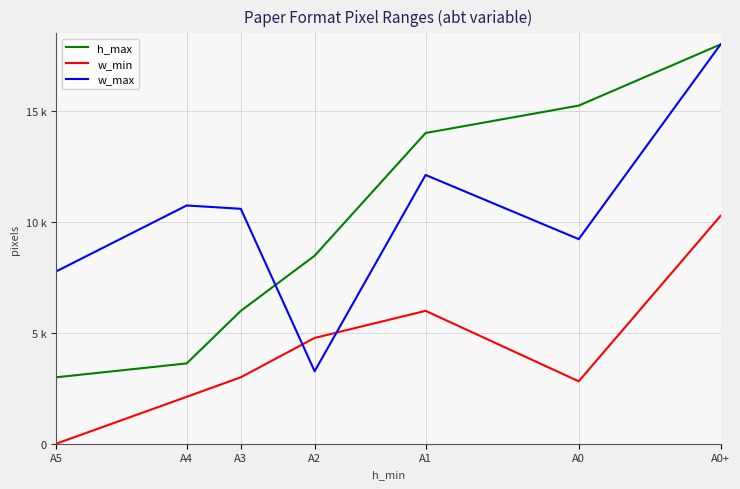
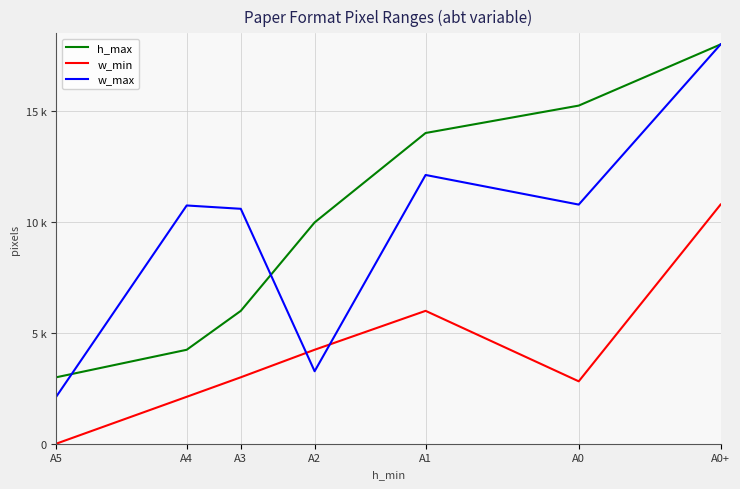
w_max, A5: 7800 -> 2100
h_max, A4: 3600 -> 4200
h_max, A2: 8500 -> 10000
w_min, A2: 4800 -> 4200
w_max, A0: 9200 -> 10800
w_min, A0+: 10300 -> 10800
